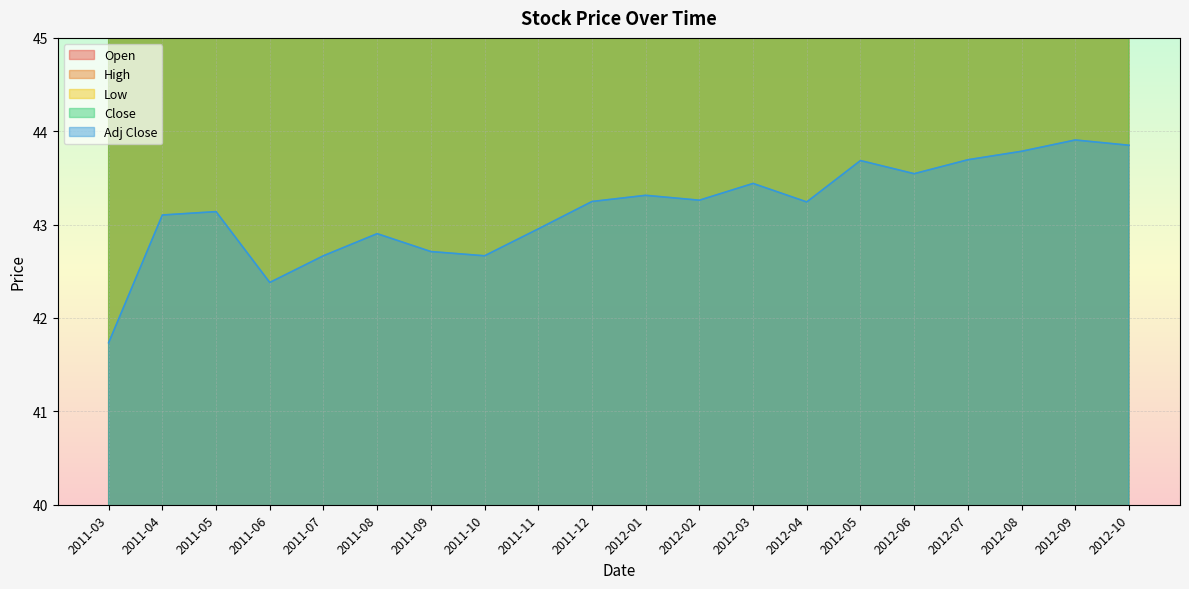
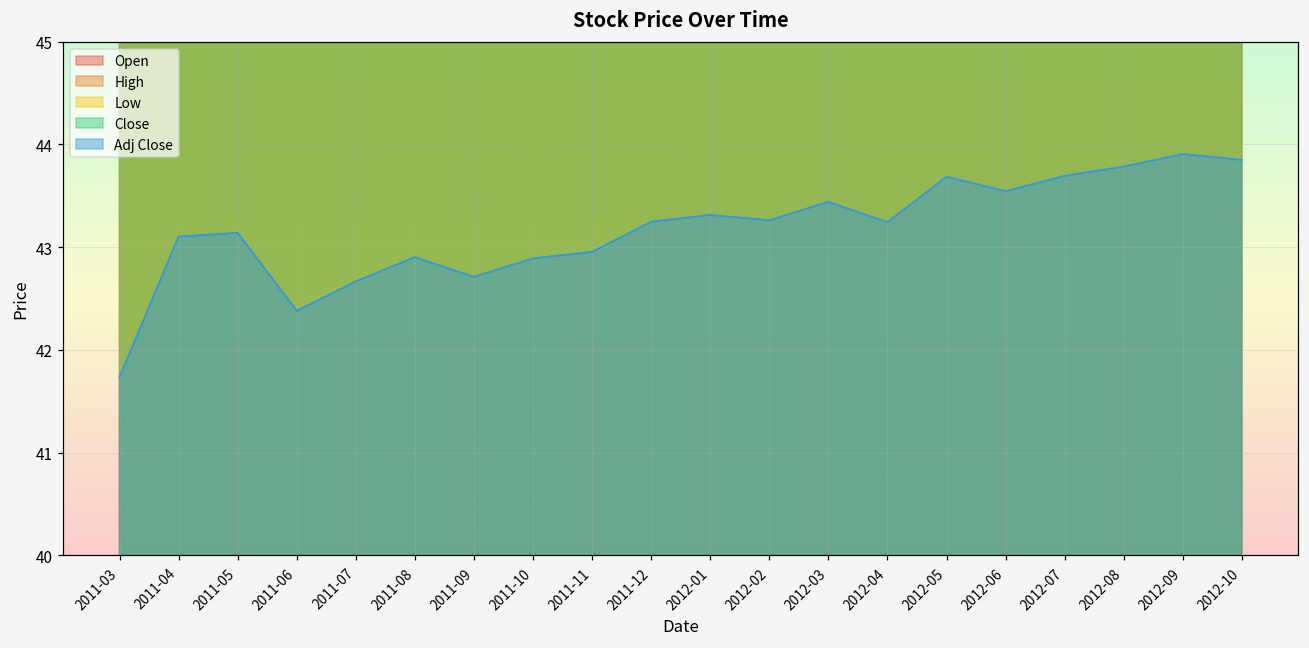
Adj Close, 2011-10: 42.7 -> 42.9
